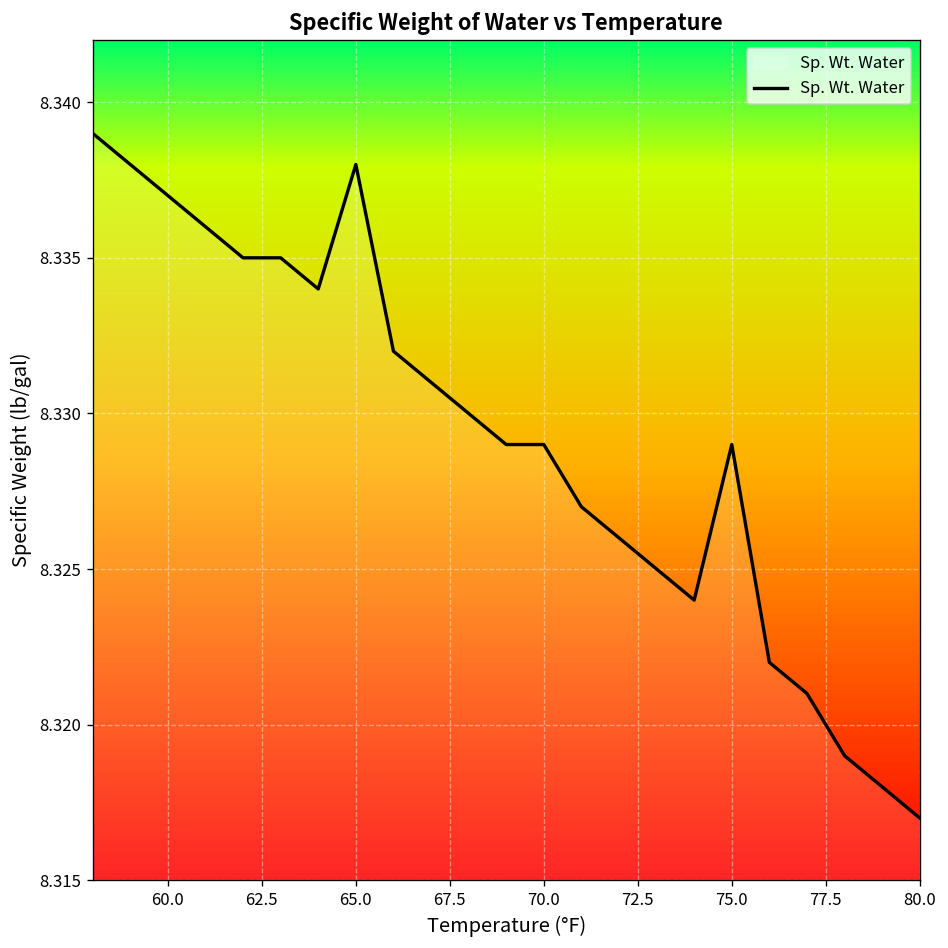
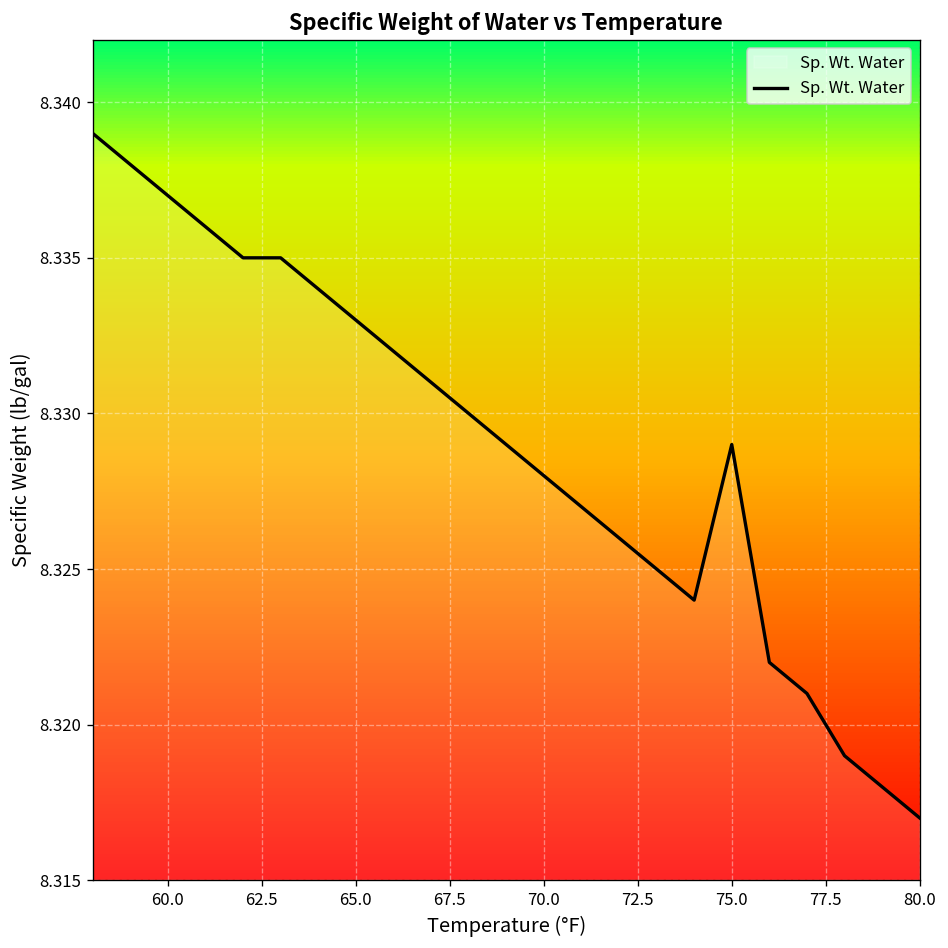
65.0: 8.338 -> 8.333
70.0: 8.329 -> 8.328
